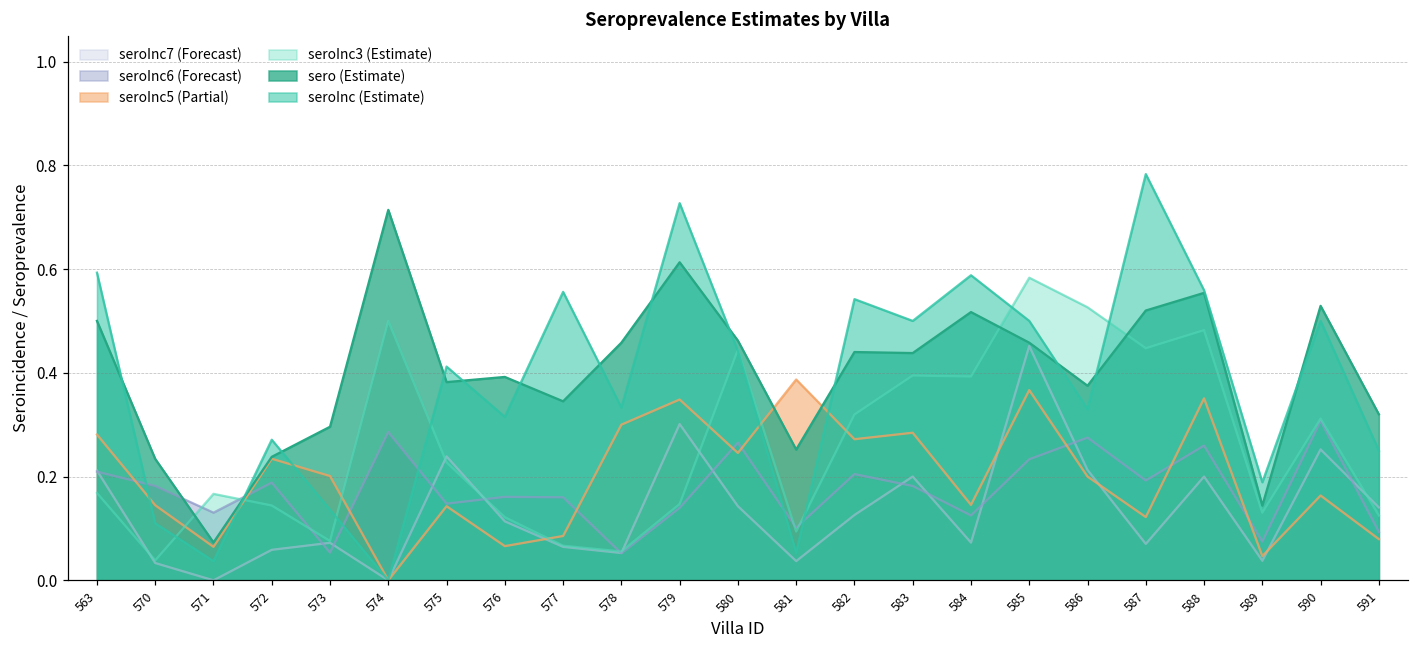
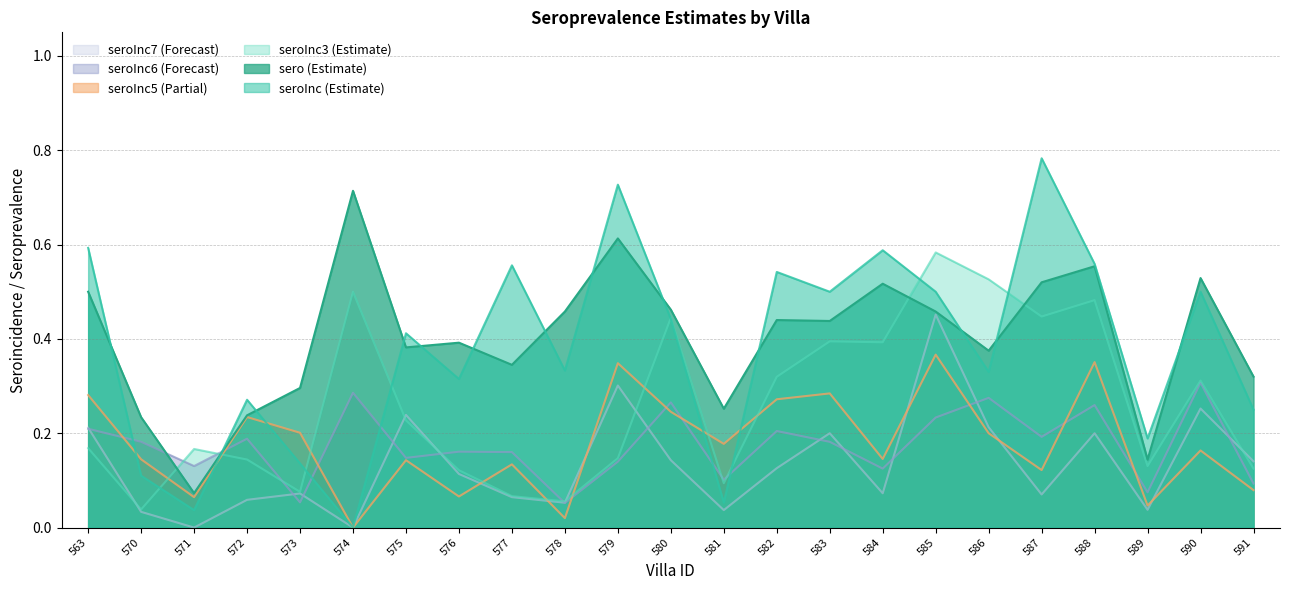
seroInc5 (Partial), 577: 0.09 -> 0.13
seroInc5 (Partial), 578: 0.30 -> 0.02
seroInc5 (Partial), 581: 0.39 -> 0.18
